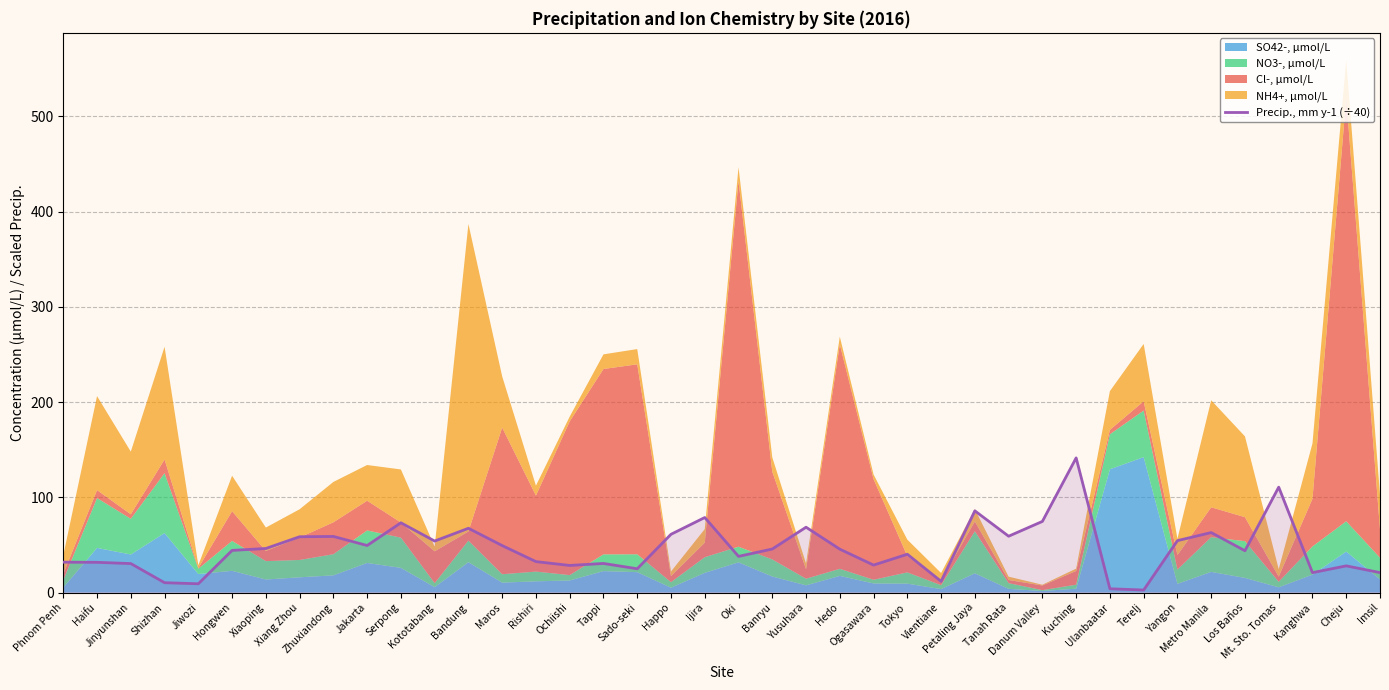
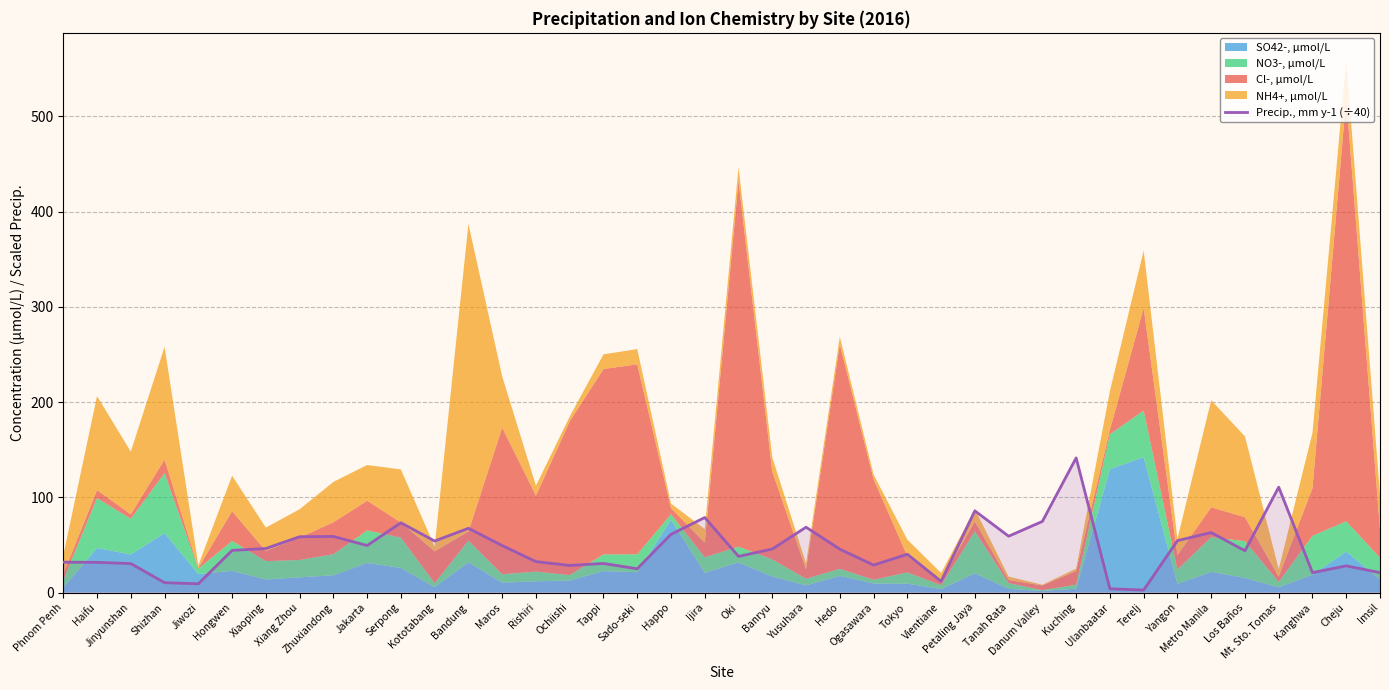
SO42-, µmol/L, Happo: 10 -> 80
Cl-, µmol/L, Terelj: 10 -> 110
NO3-, µmol/L, Kanghwa: 30 -> 40
